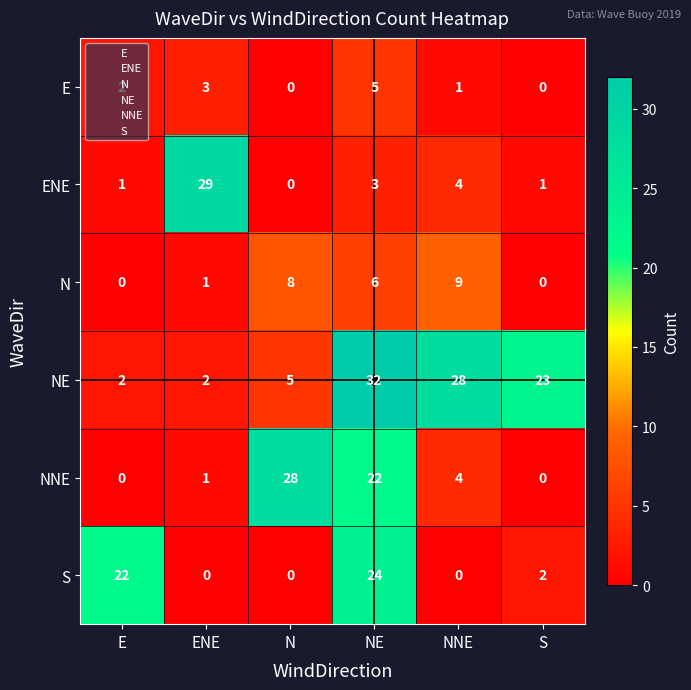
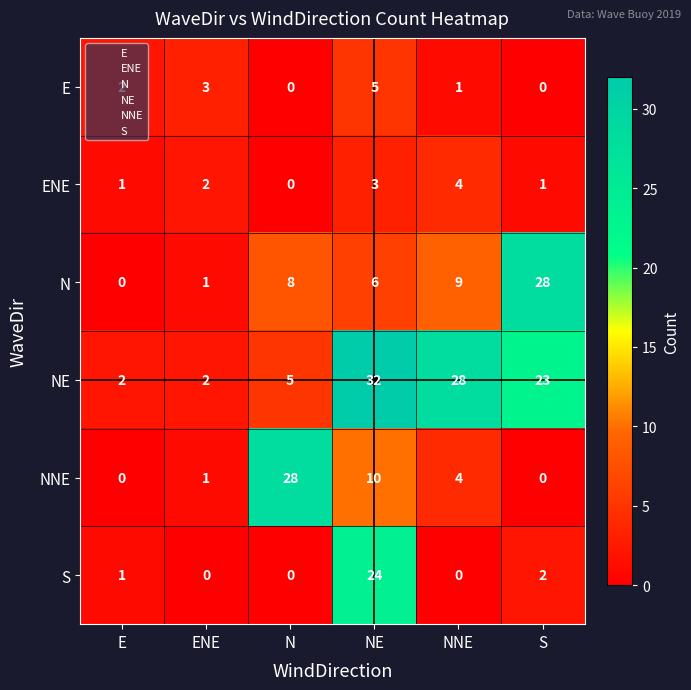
ENE, ENE: 29 -> 2
N, S: 0 -> 28
NNE, NE: 22 -> 10
S, E: 22 -> 1
